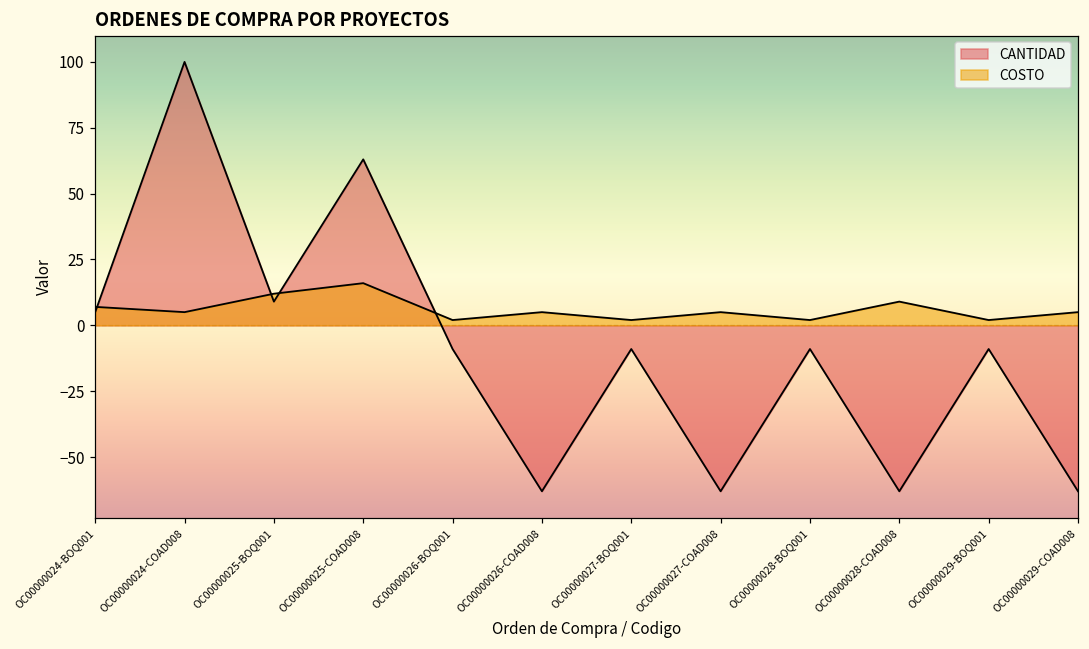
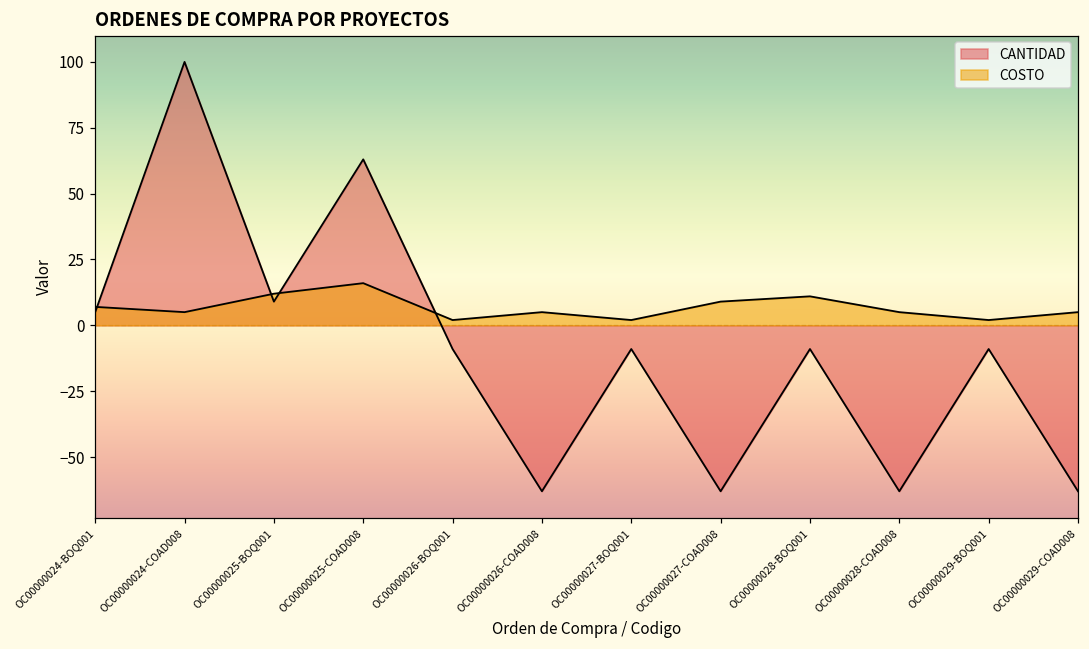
COSTO, OC00000027-COAD008: 5 -> 9
COSTO, OC00000028-BOQ001: 2 -> 11
COSTO, OC00000028-COAD008: 9 -> 5
